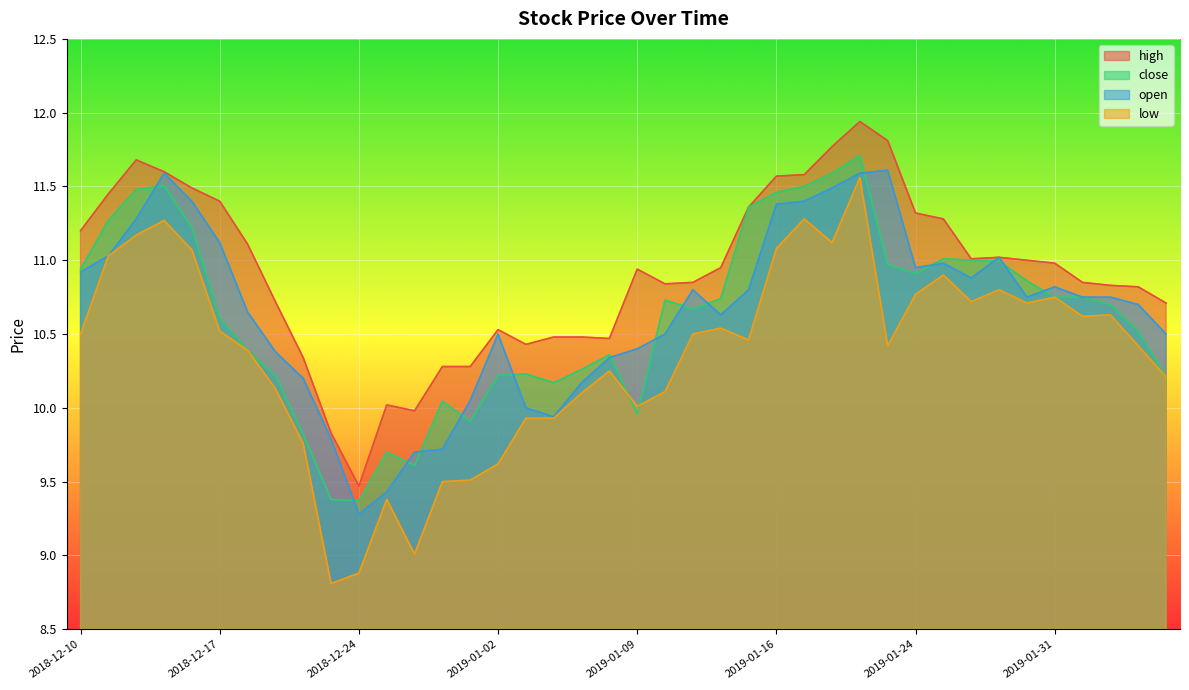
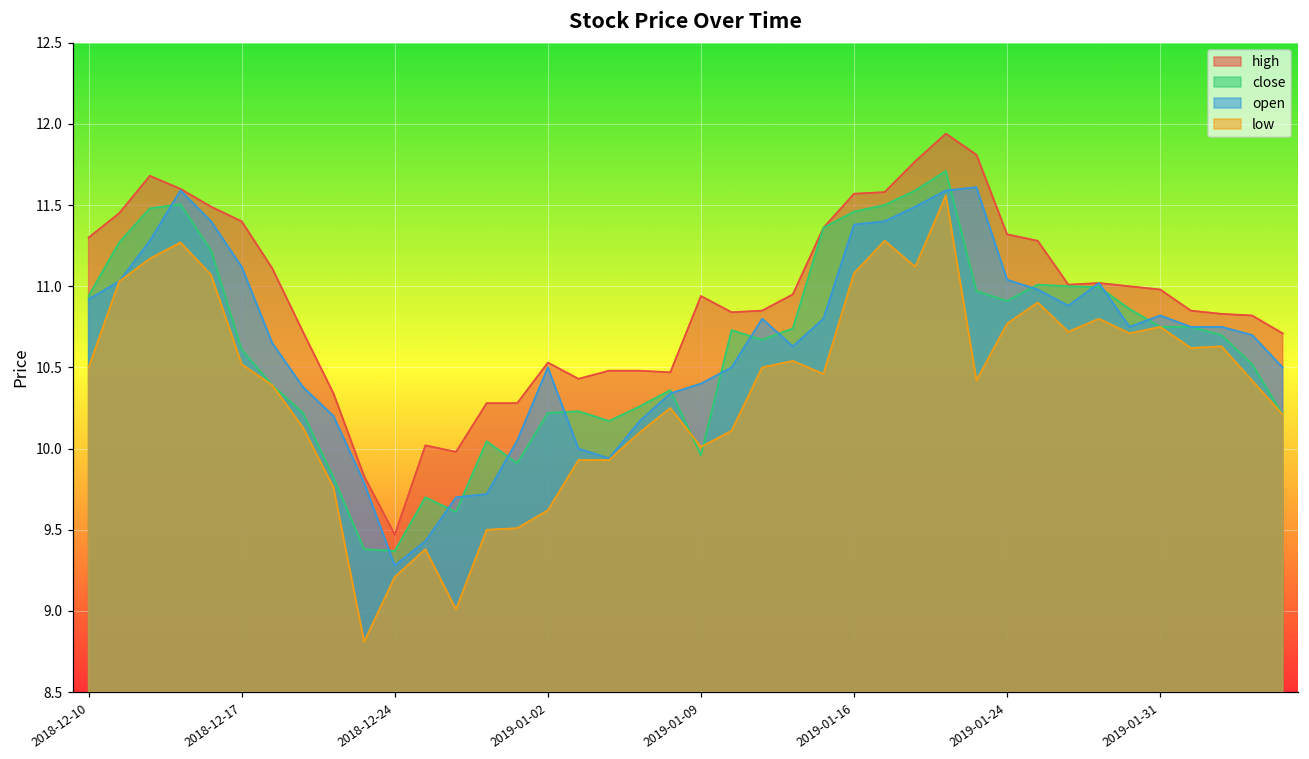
high, 2018-12-10: 11.2 -> 11.3
low, 2018-12-24: 8.88 -> 9.21
open, 2019-01-24: 10.95 -> 11.04
